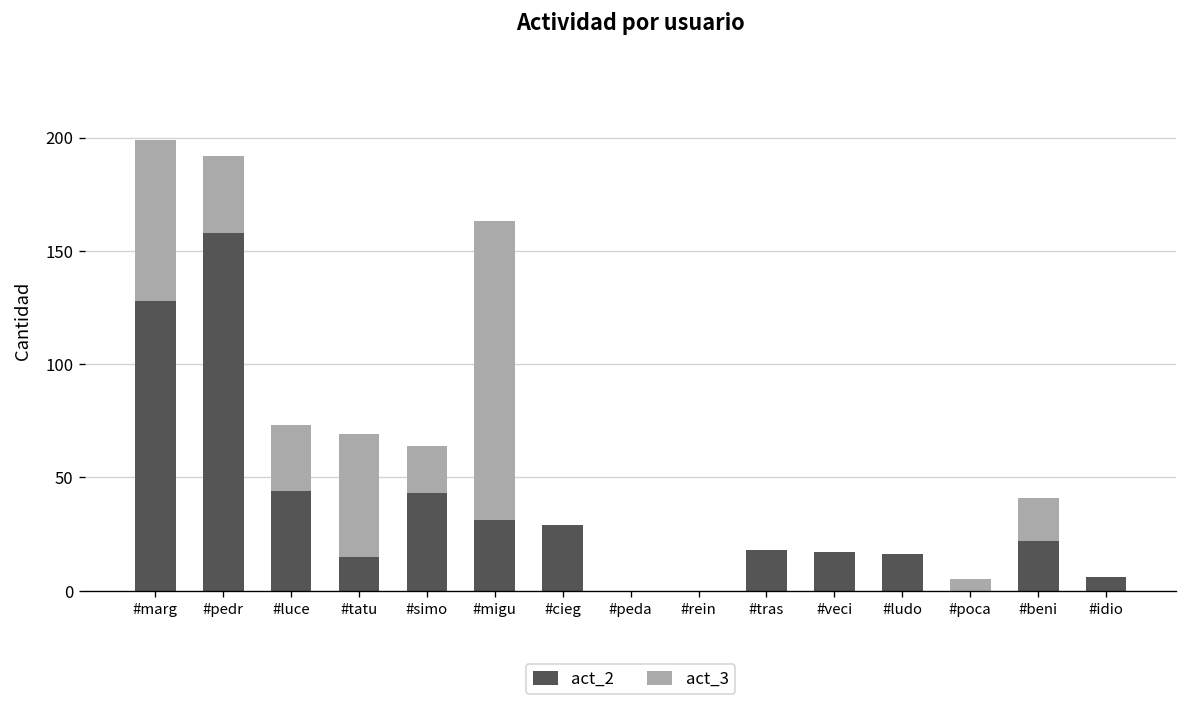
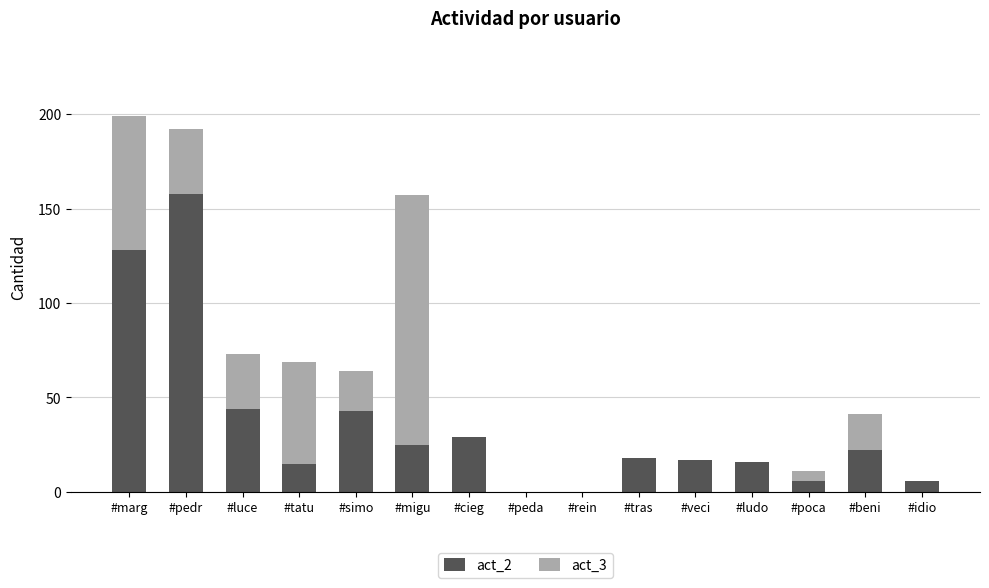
act_2, #migu: 31 -> 25
act_2, #poca: 0 -> 6
